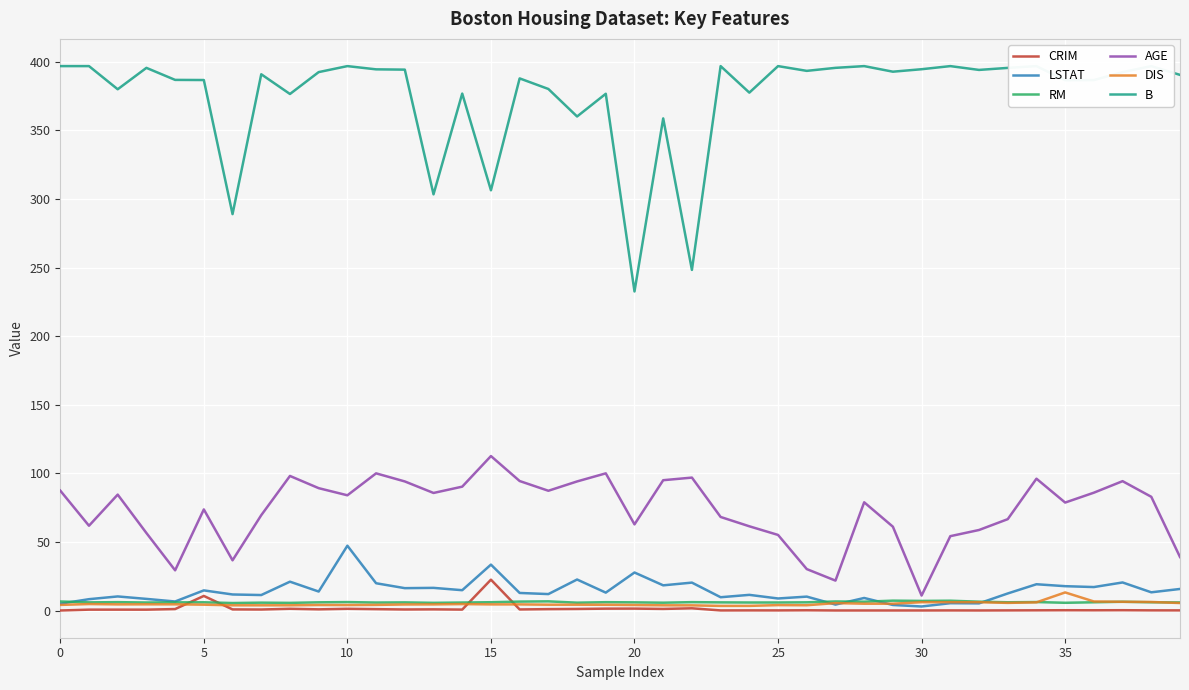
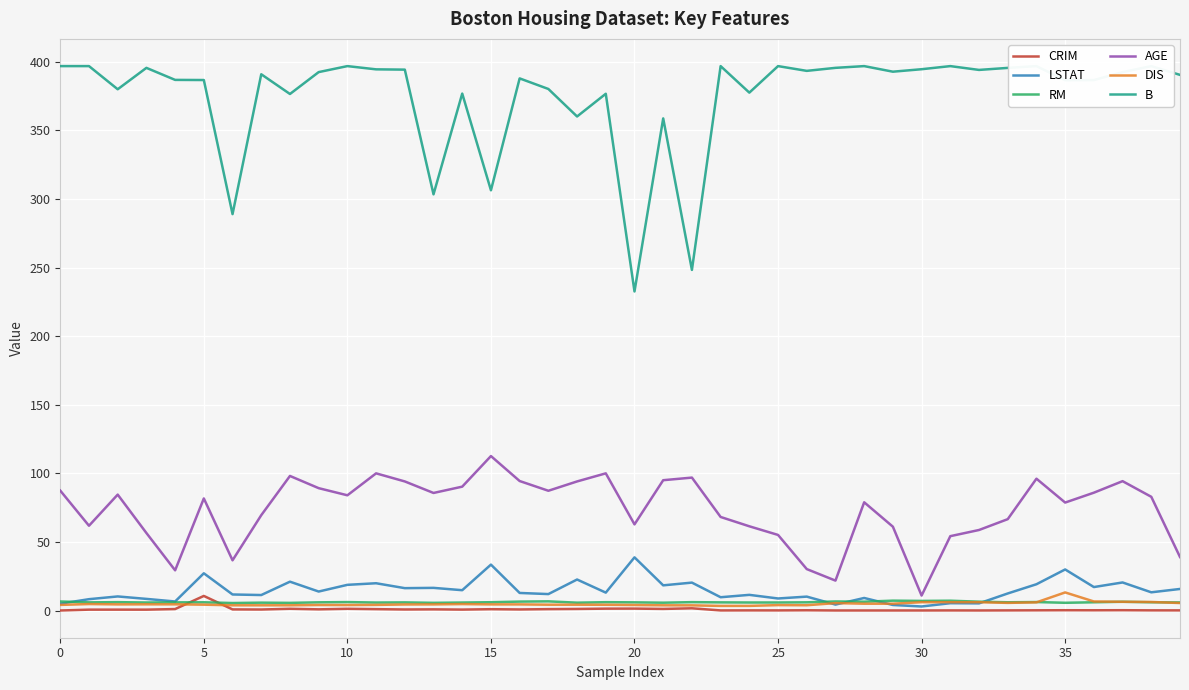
LSTAT, 5: 15 -> 27
AGE, 5: 74 -> 82
LSTAT, 10: 47 -> 19
CRIM, 15: 22 -> 1
LSTAT, 20: 28 -> 39
LSTAT, 35: 18 -> 30
